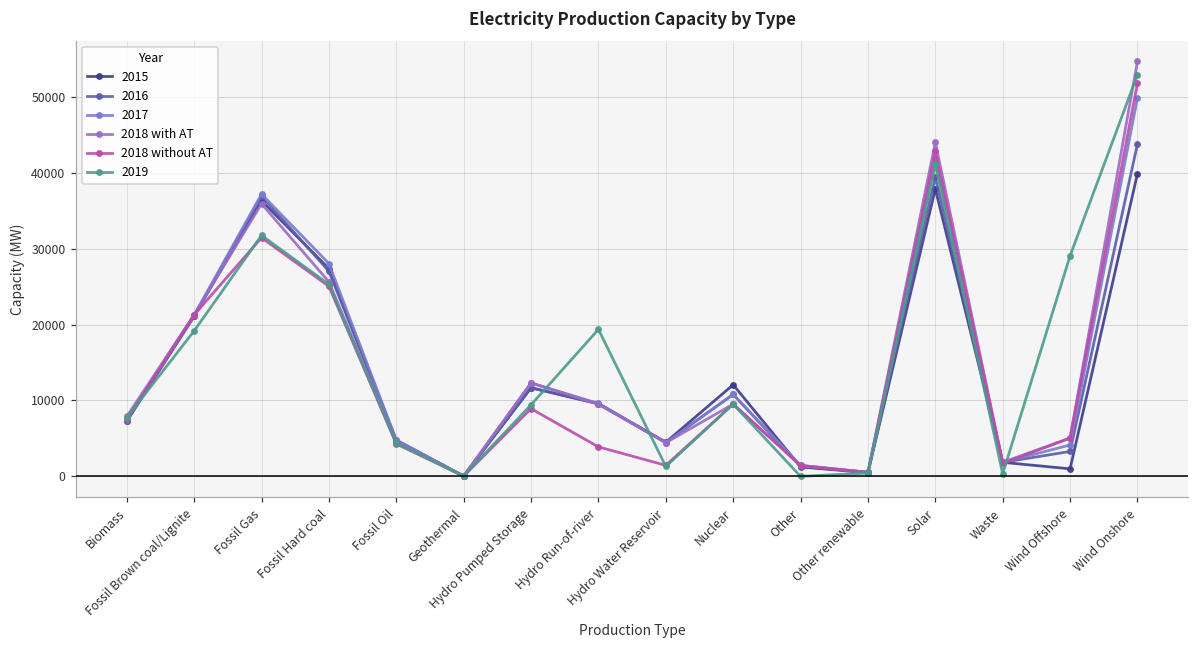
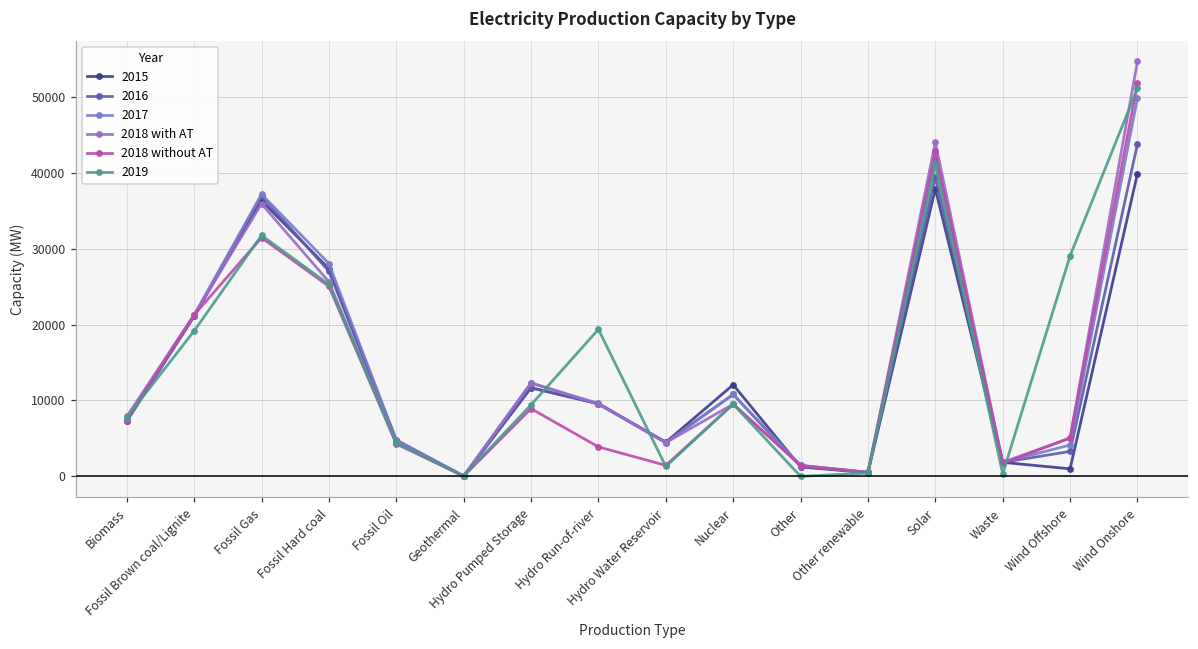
2019, Wind Onshore: 53000 -> 51000
